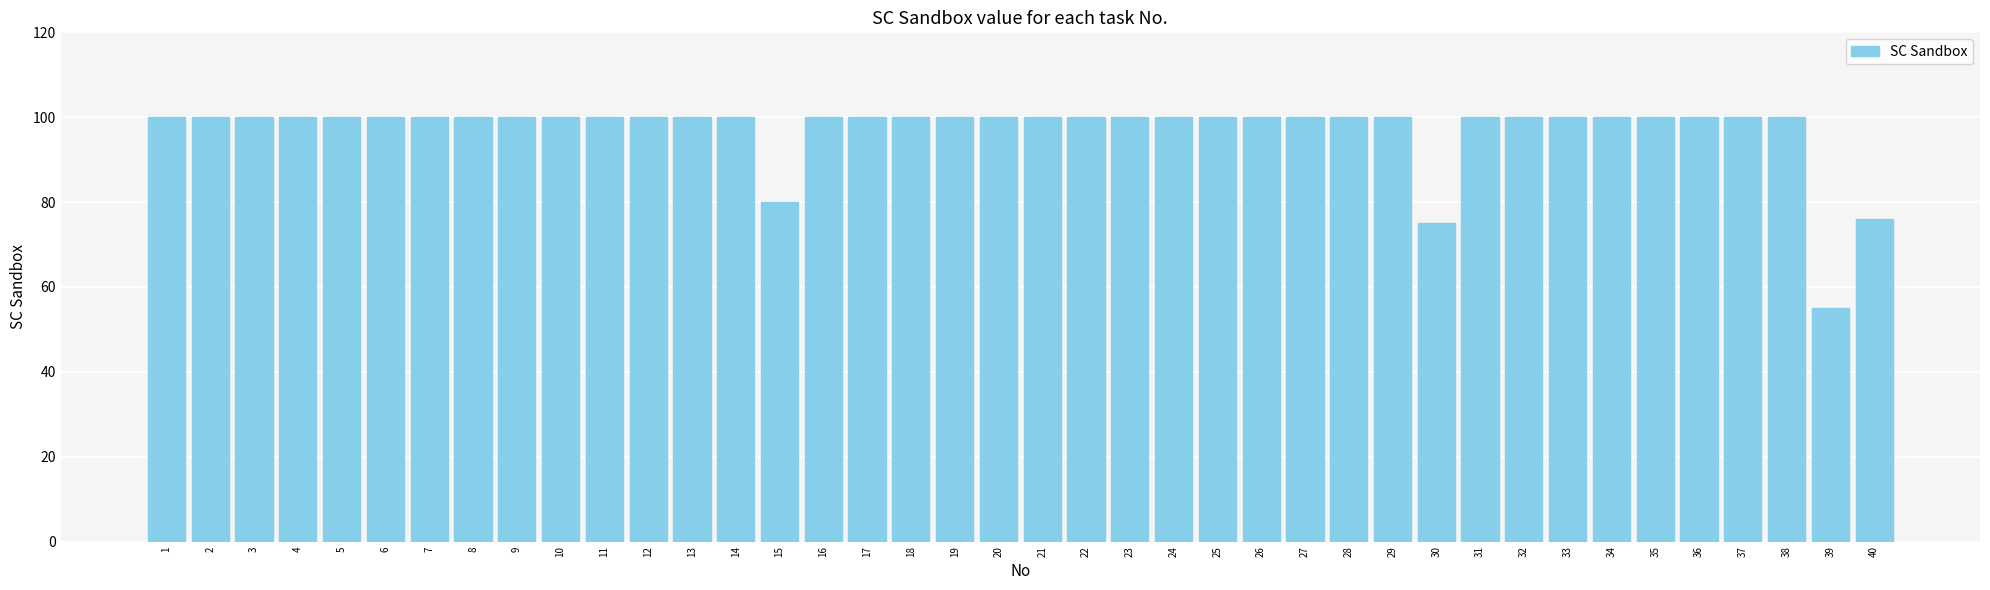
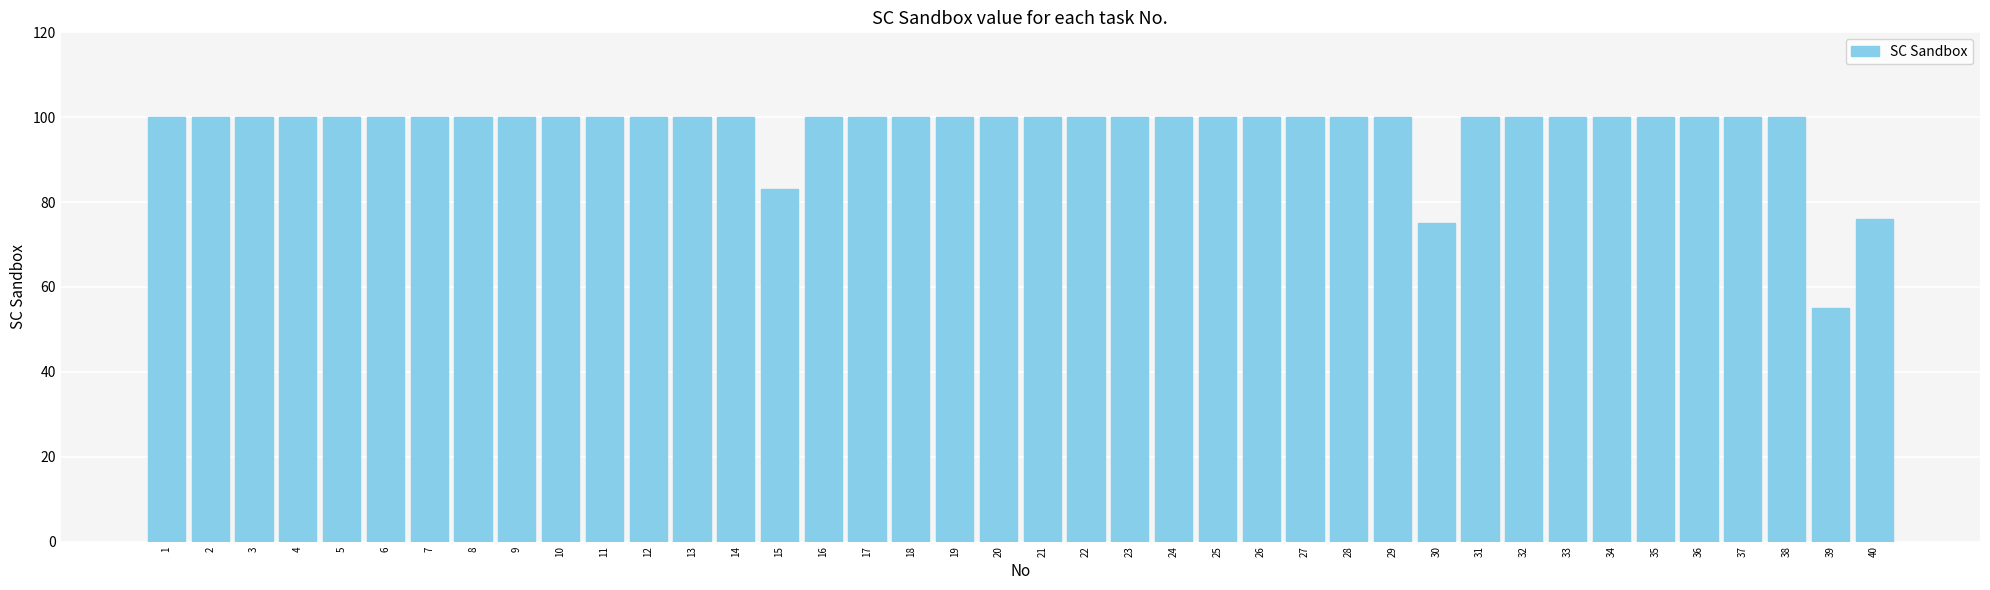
15: 80 -> 83
